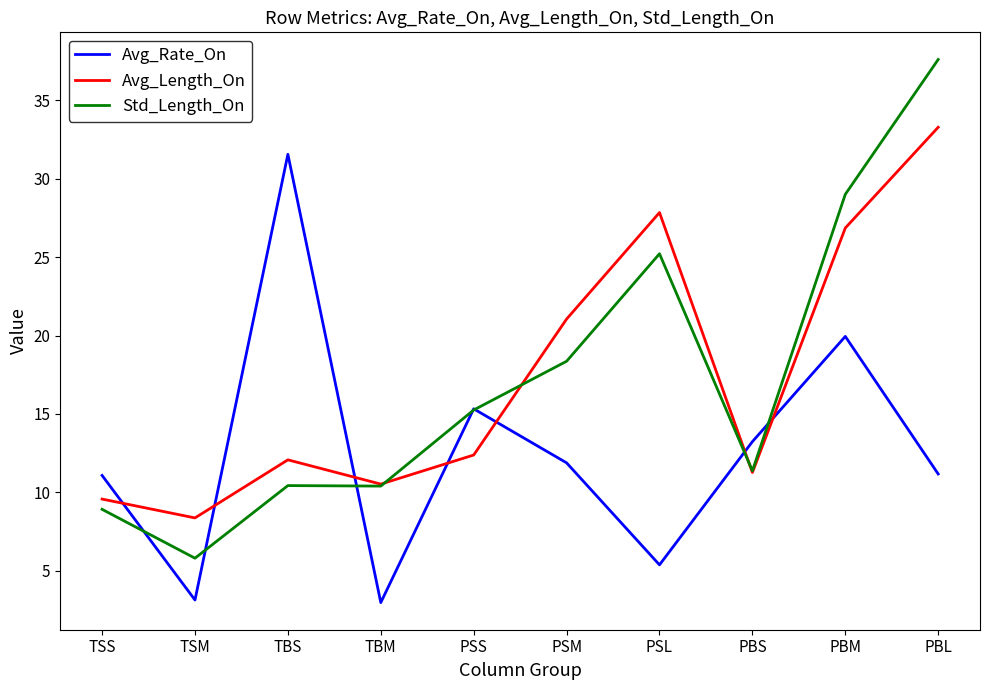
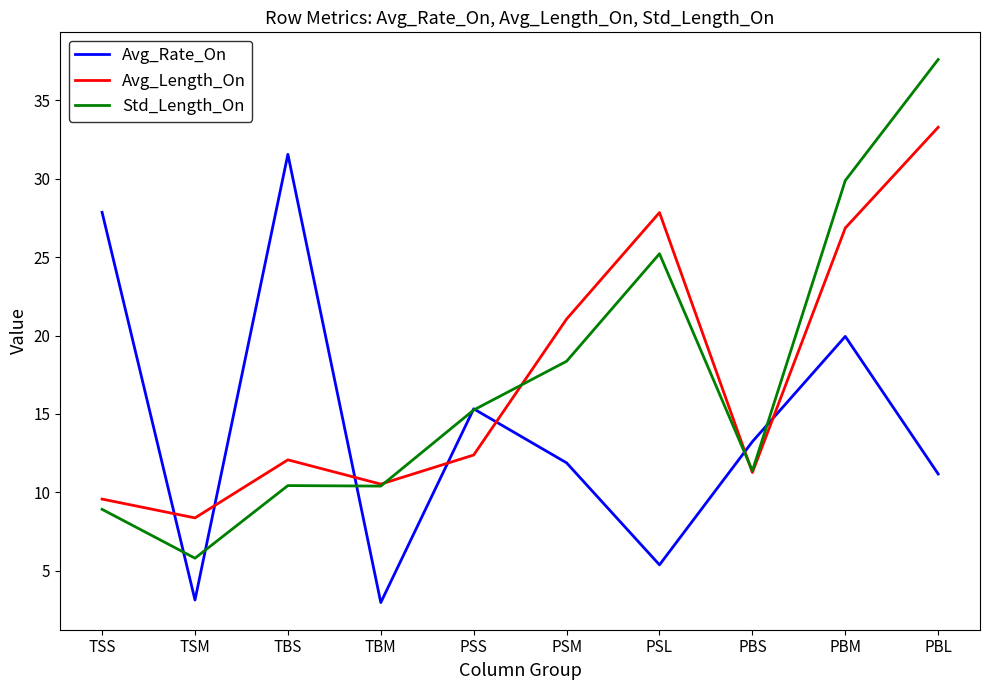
Avg_Rate_On, TSS: 11.1 -> 27.9
Std_Length_On, PBM: 29.0 -> 29.9
